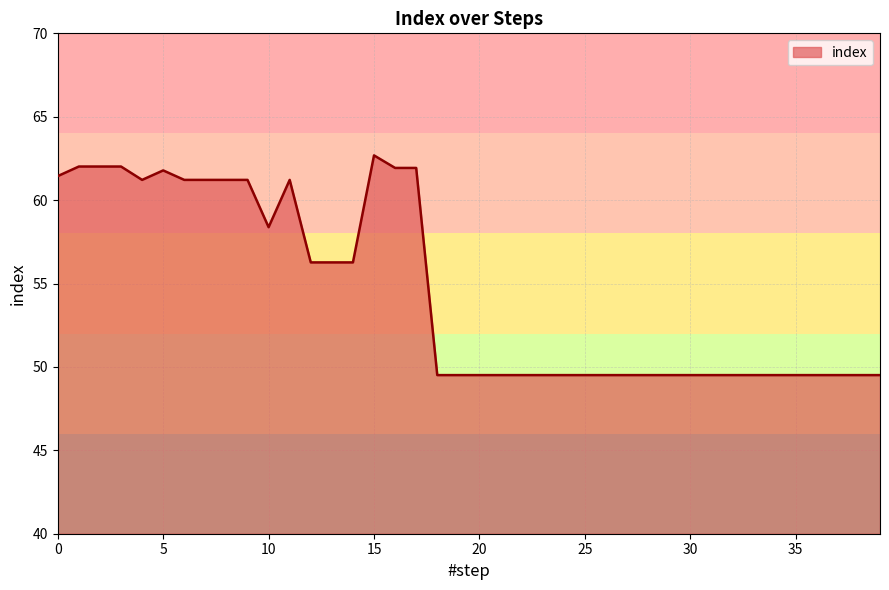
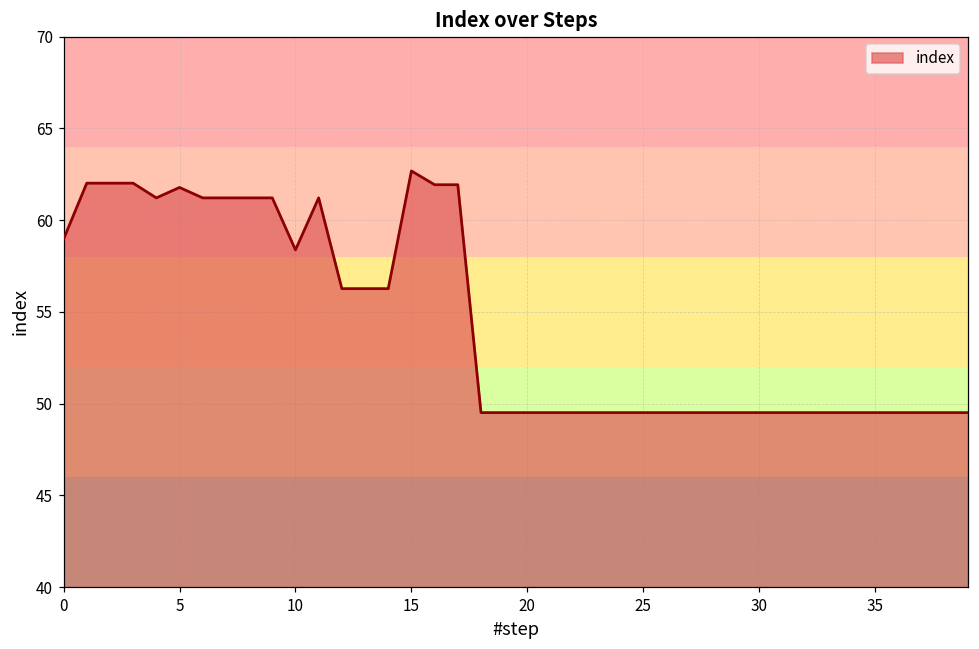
0: 61.4 -> 59.0
